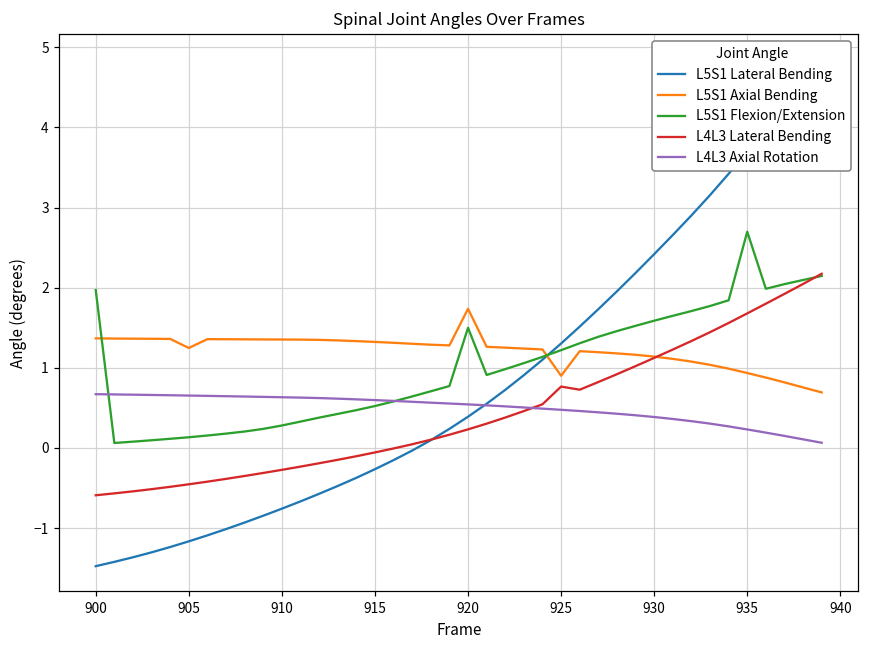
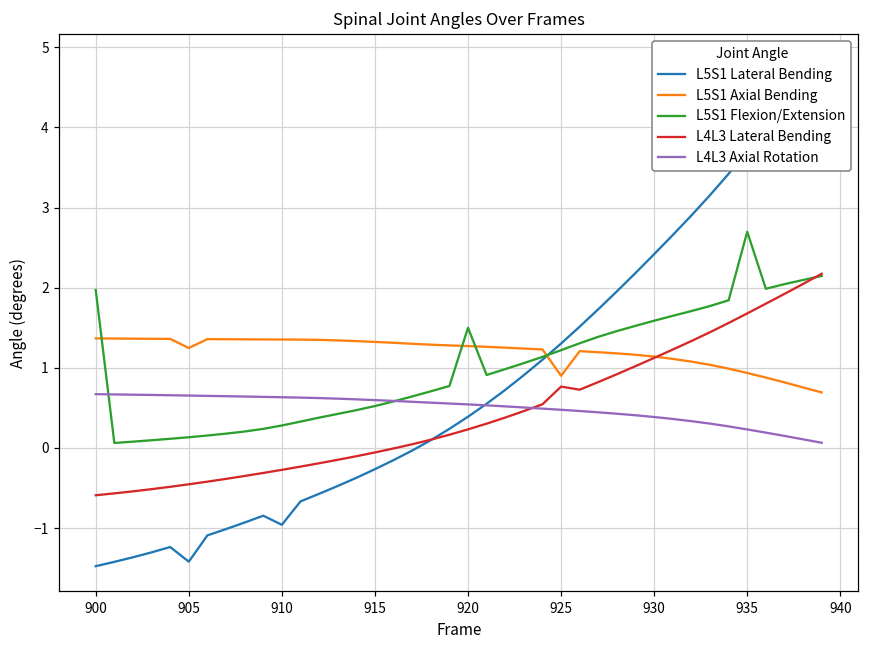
L5S1 Lateral Bending, 905: -1.2 -> -1.4
L5S1 Lateral Bending, 910: -0.8 -> -1.0
L5S1 Axial Bending, 920: 1.7 -> 1.3
